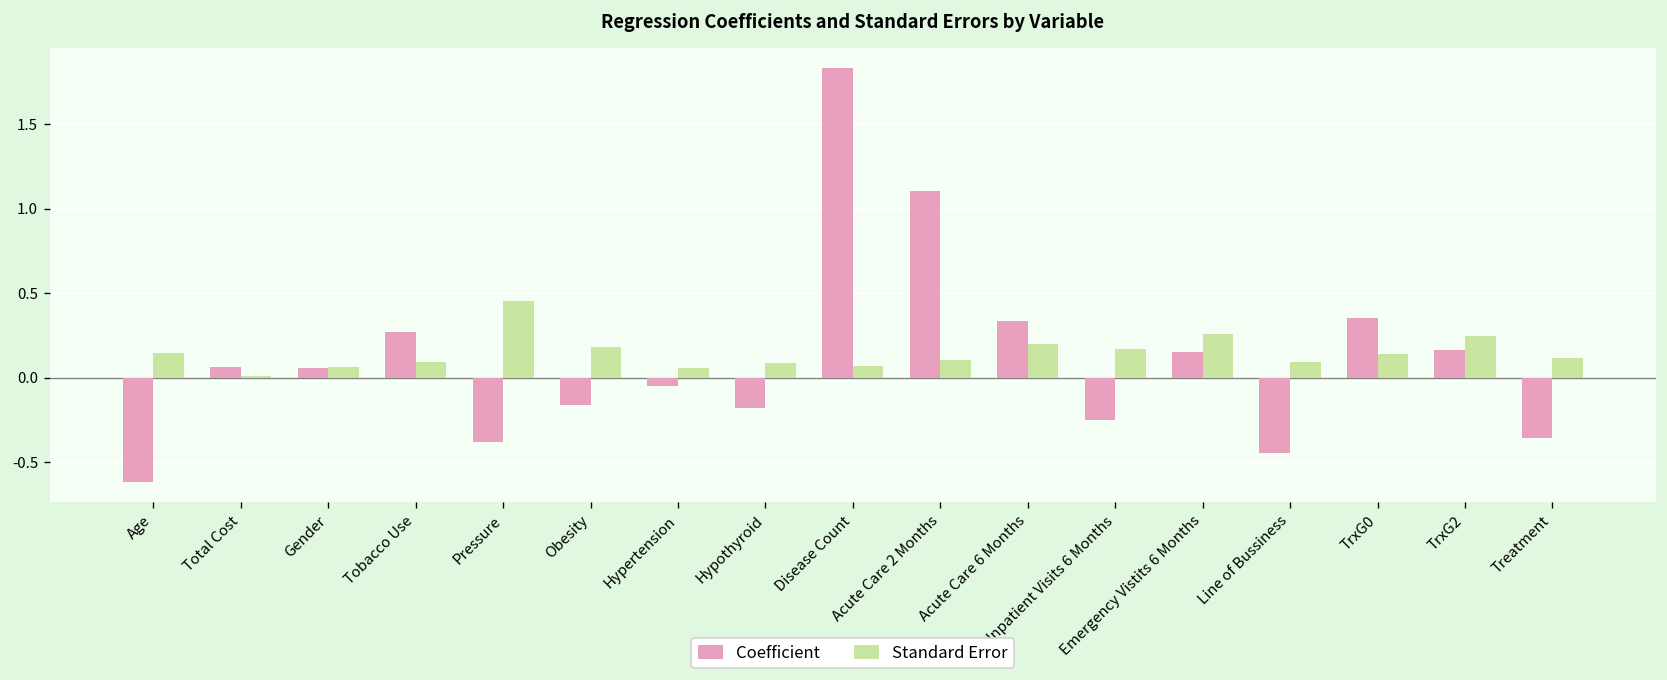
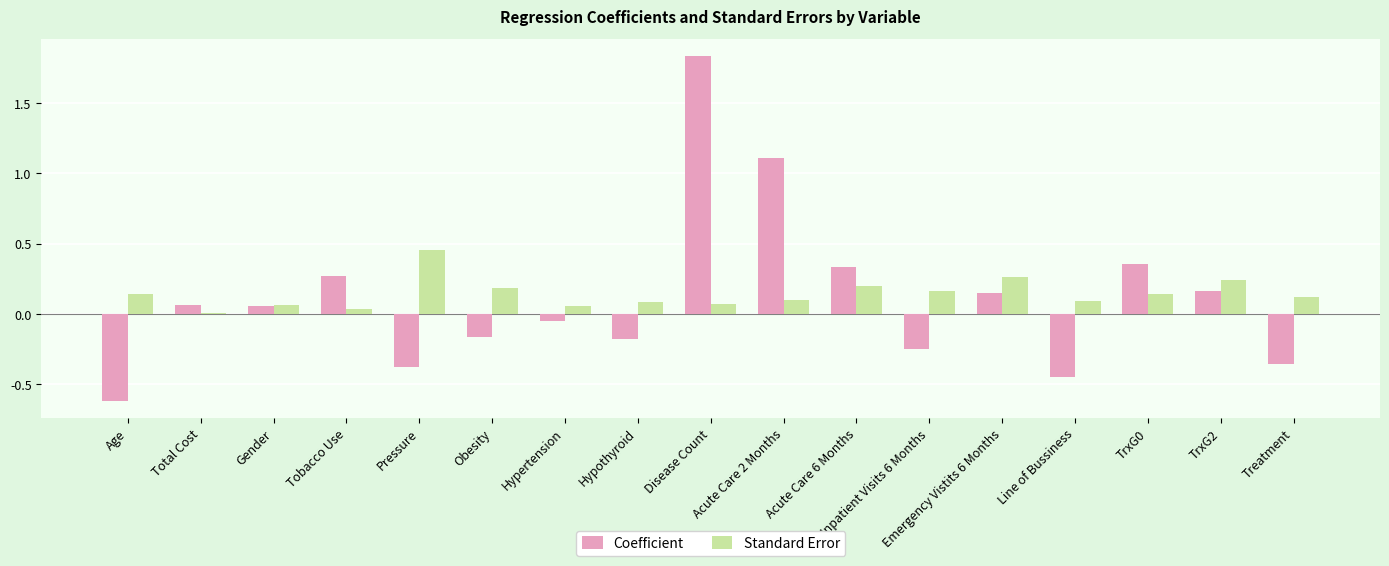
Standard Error, Tobacco Use: 0.09 -> 0.04
